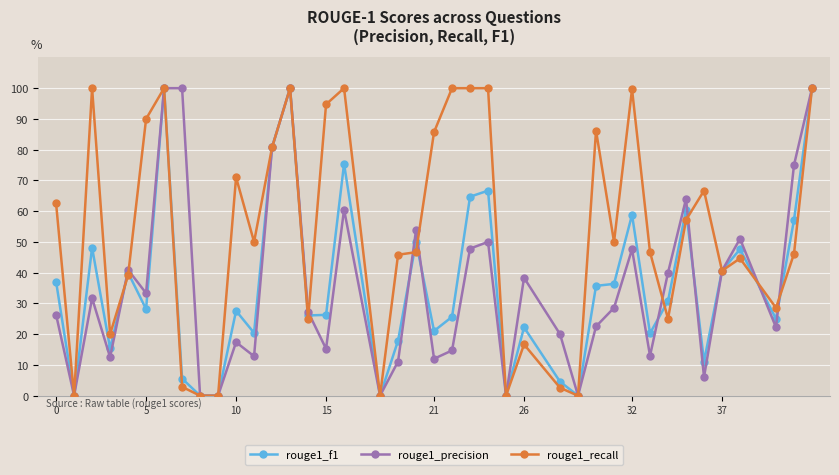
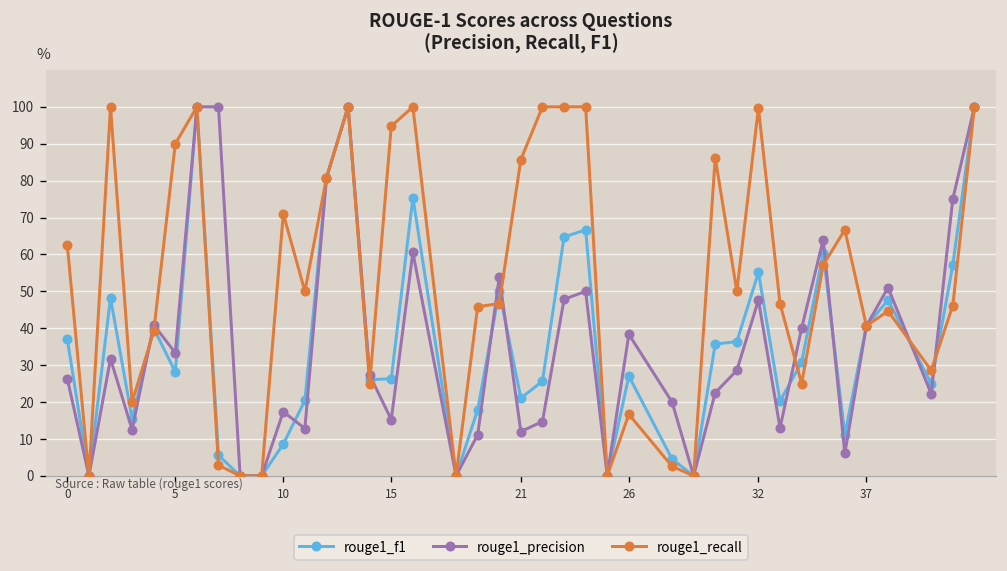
rouge1_f1, 10: 28 -> 9
rouge1_f1, 26: 22 -> 27
rouge1_f1, 32: 59 -> 55
